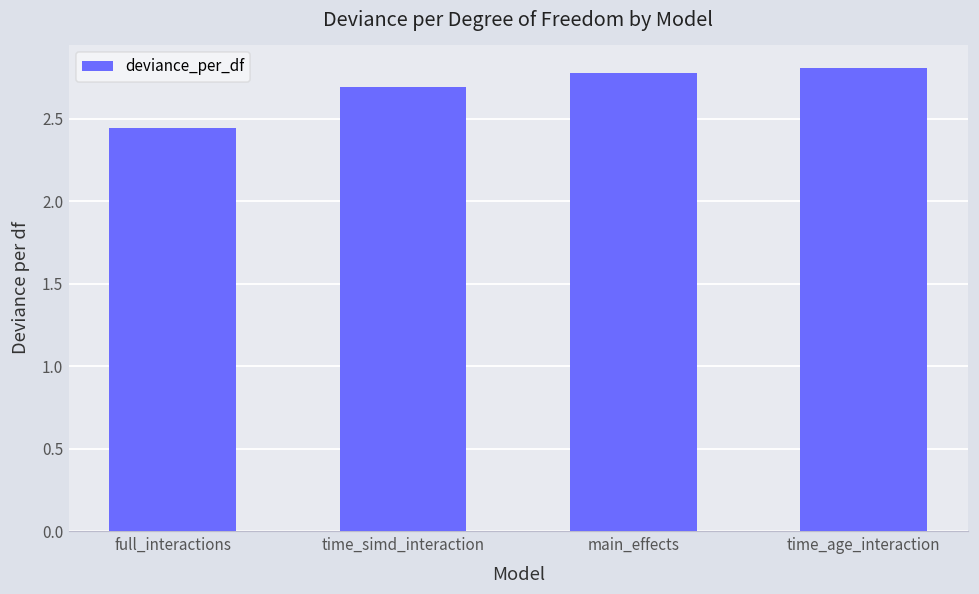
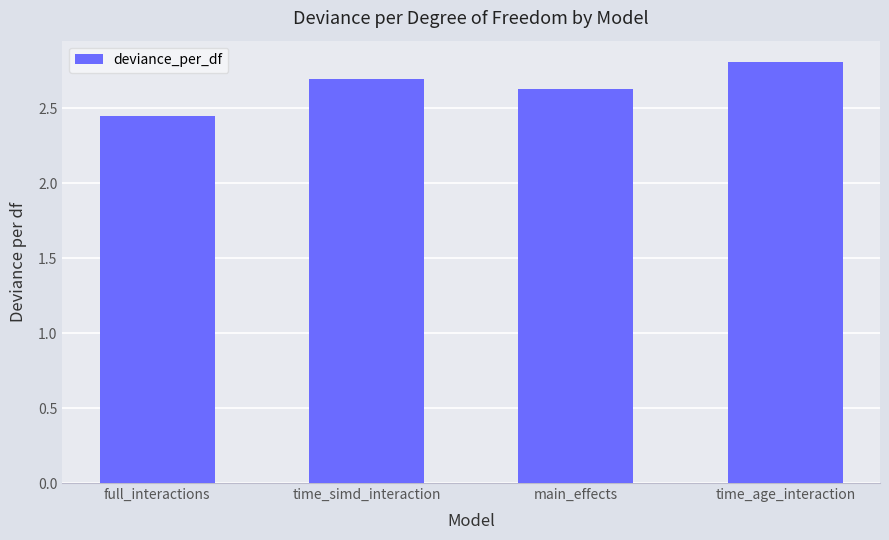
main_effects: 2.78 -> 2.63
